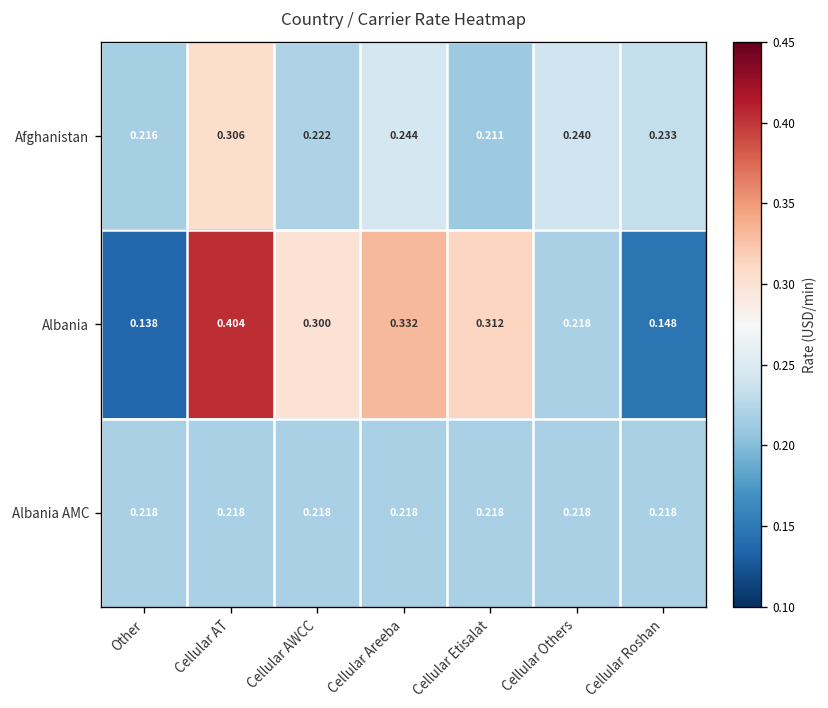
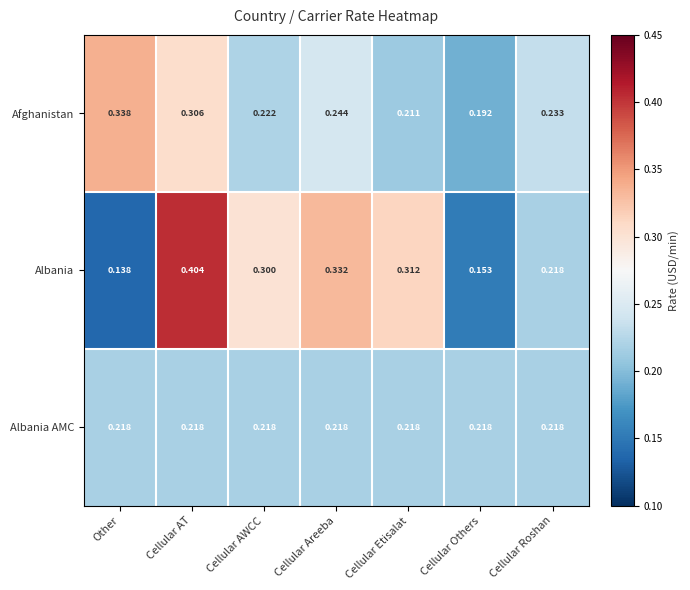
Afghanistan, Other: 0.216 -> 0.338
Afghanistan, Cellular Others: 0.240 -> 0.192
Albania, Cellular Others: 0.218 -> 0.153
Albania, Cellular Roshan: 0.148 -> 0.218
